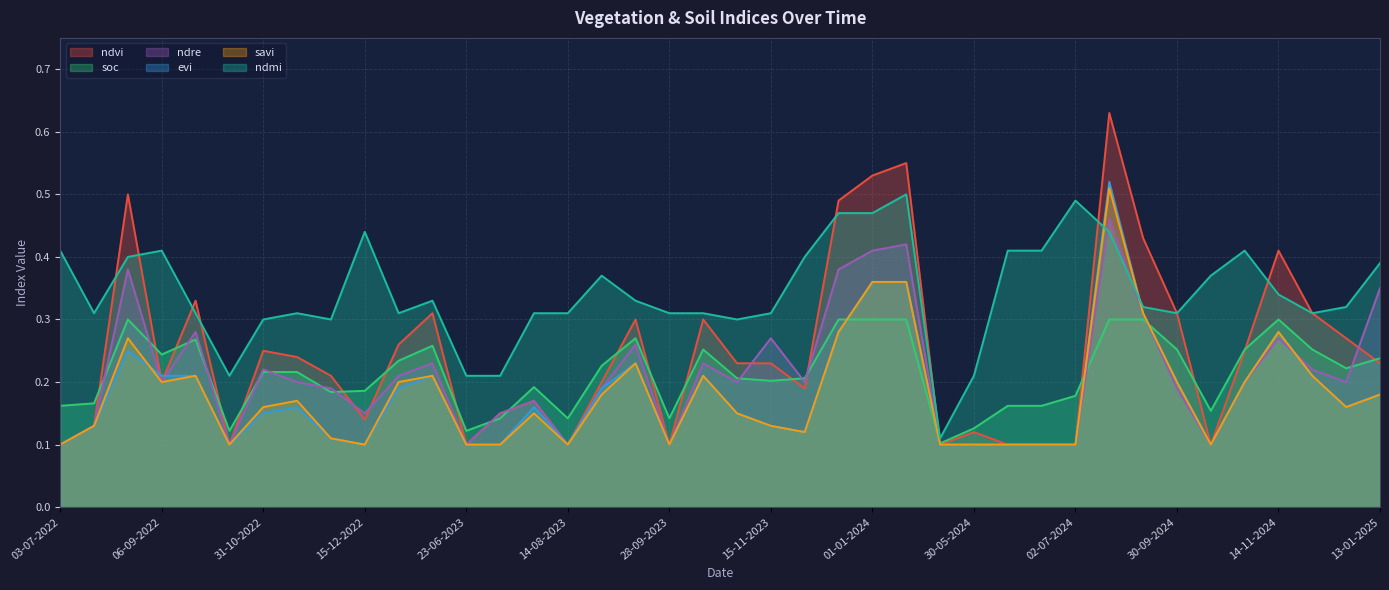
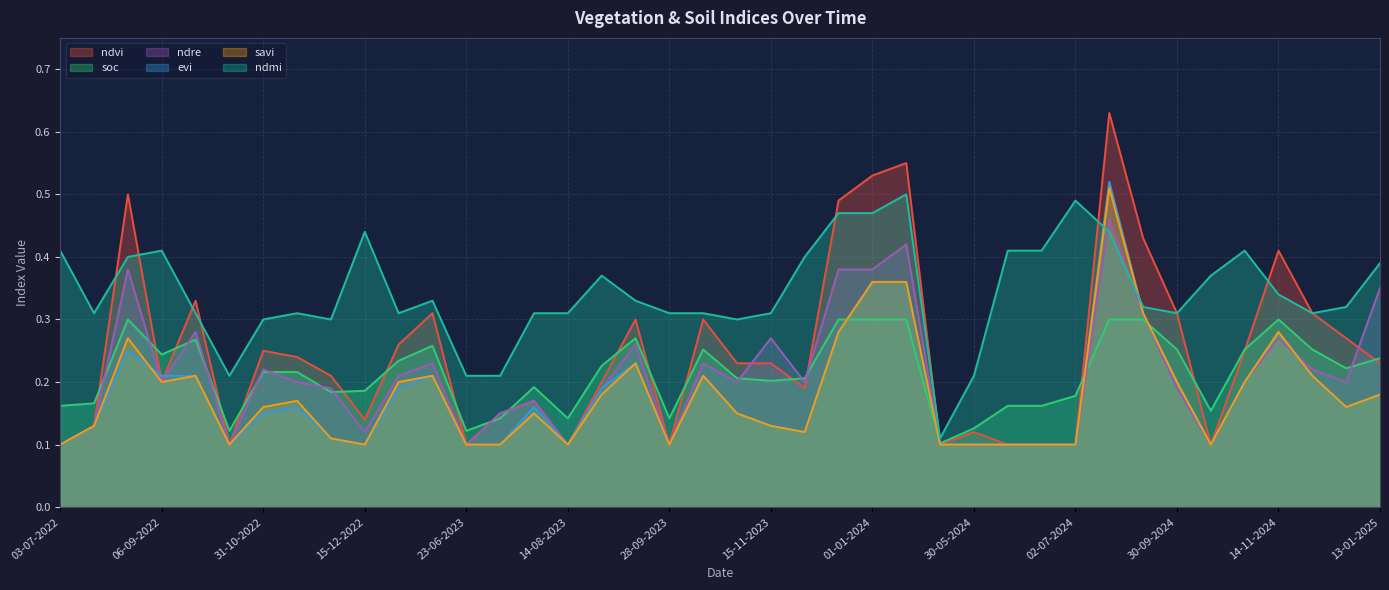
ndre, 15-12-2022: 0.15 -> 0.12
ndre, 01-01-2024: 0.41 -> 0.38
